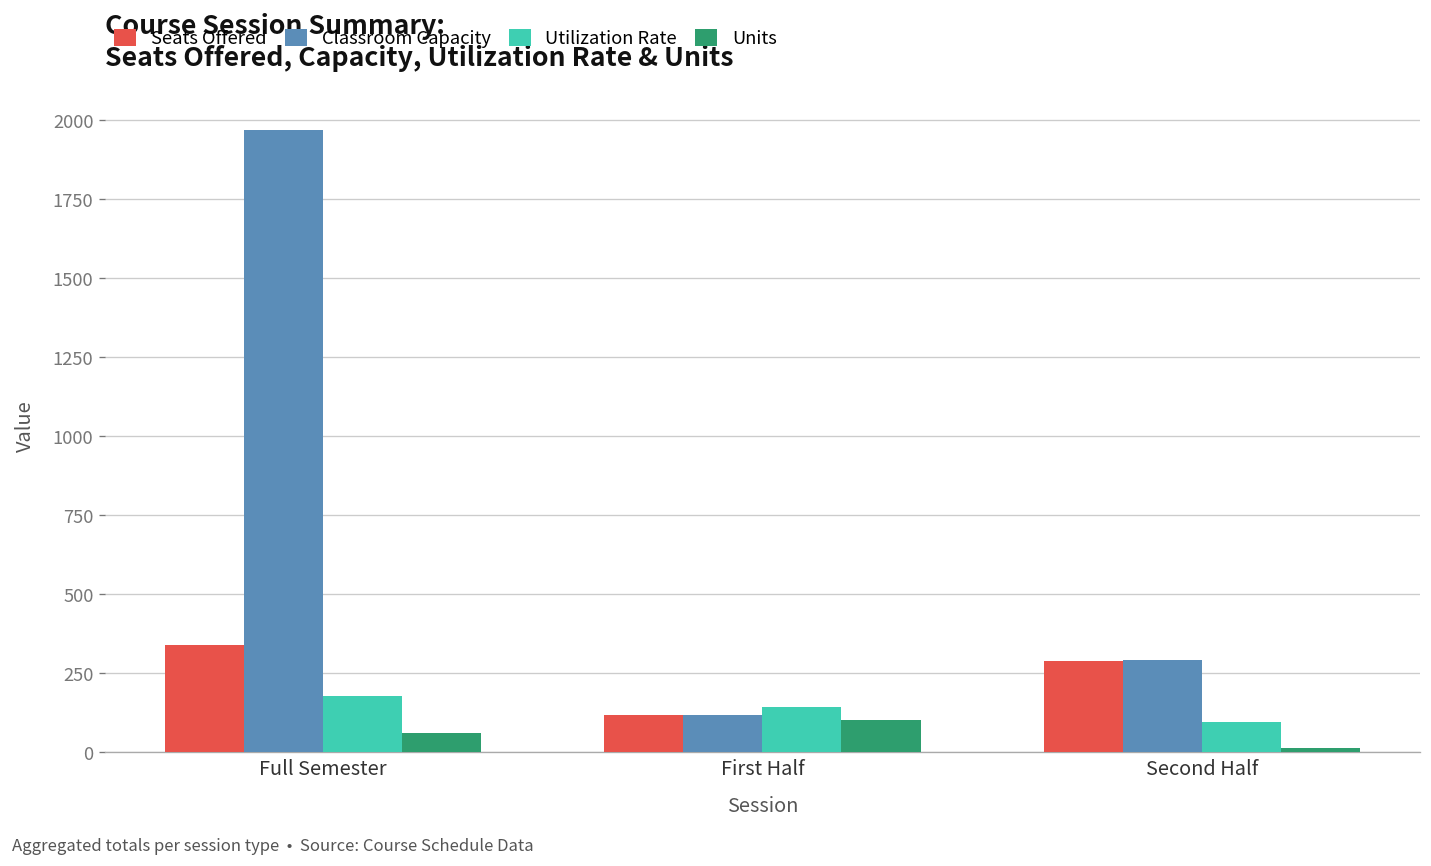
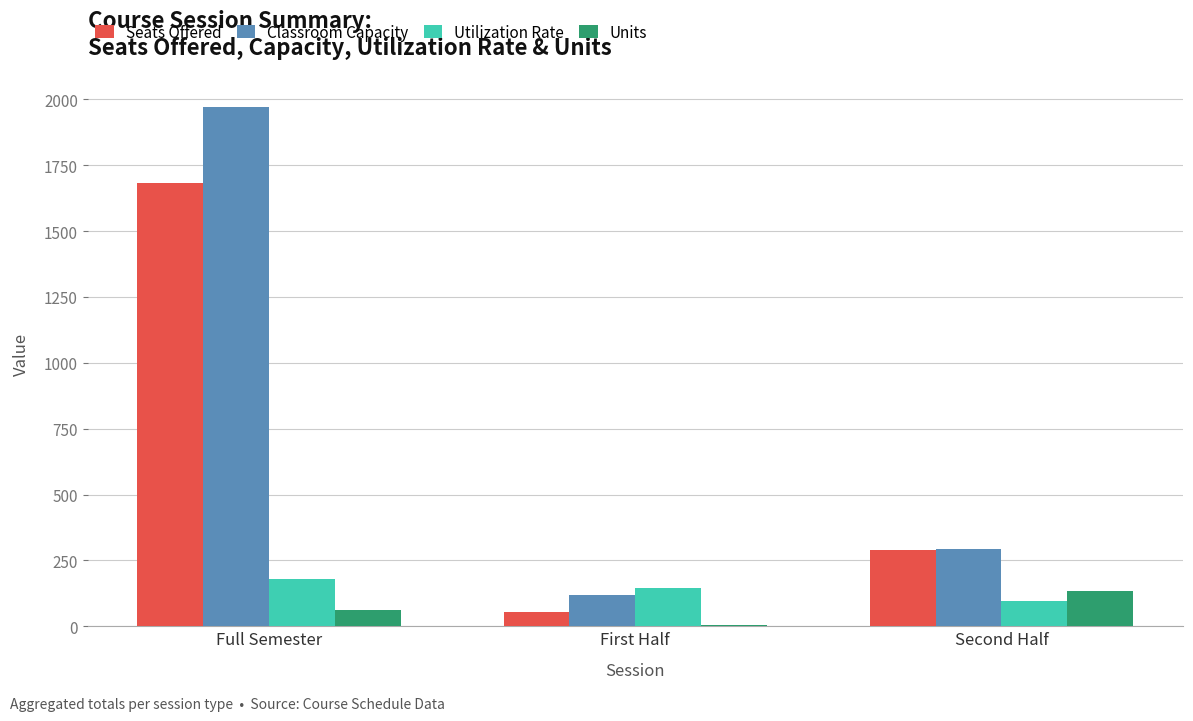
Seats Offered, Full Semester: 340 -> 1680
Seats Offered, First Half: 120 -> 50
Units, First Half: 100 -> 10
Units, Second Half: 10 -> 140
